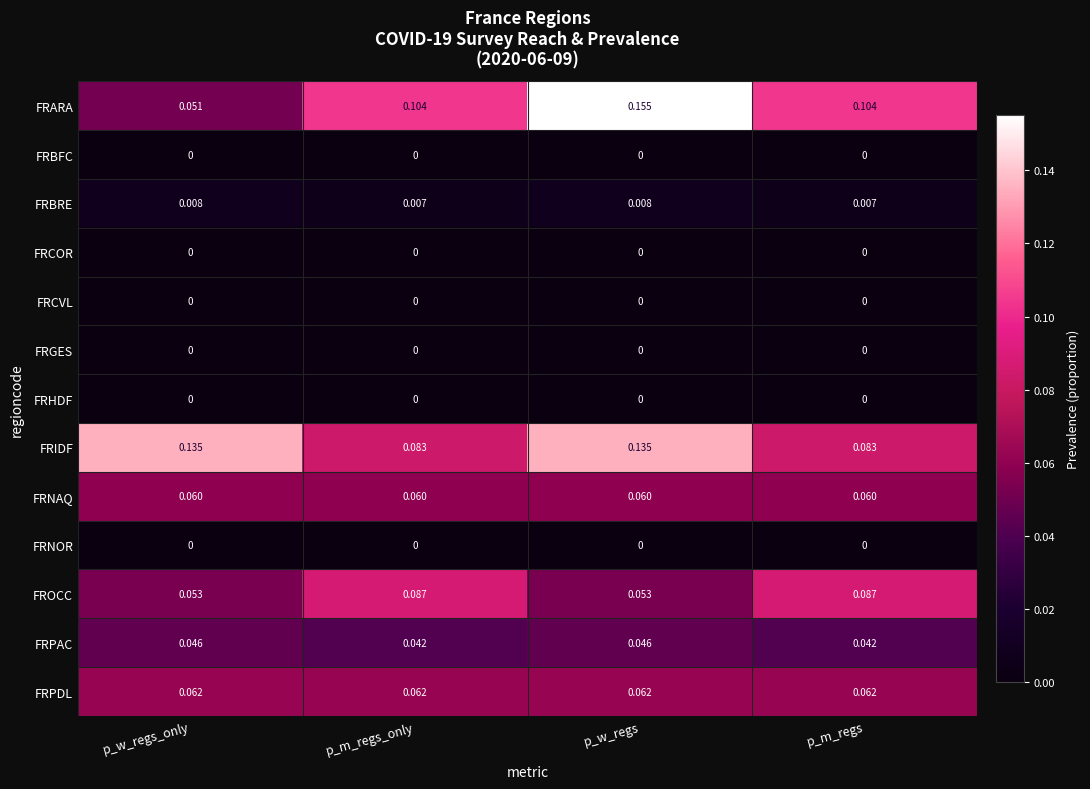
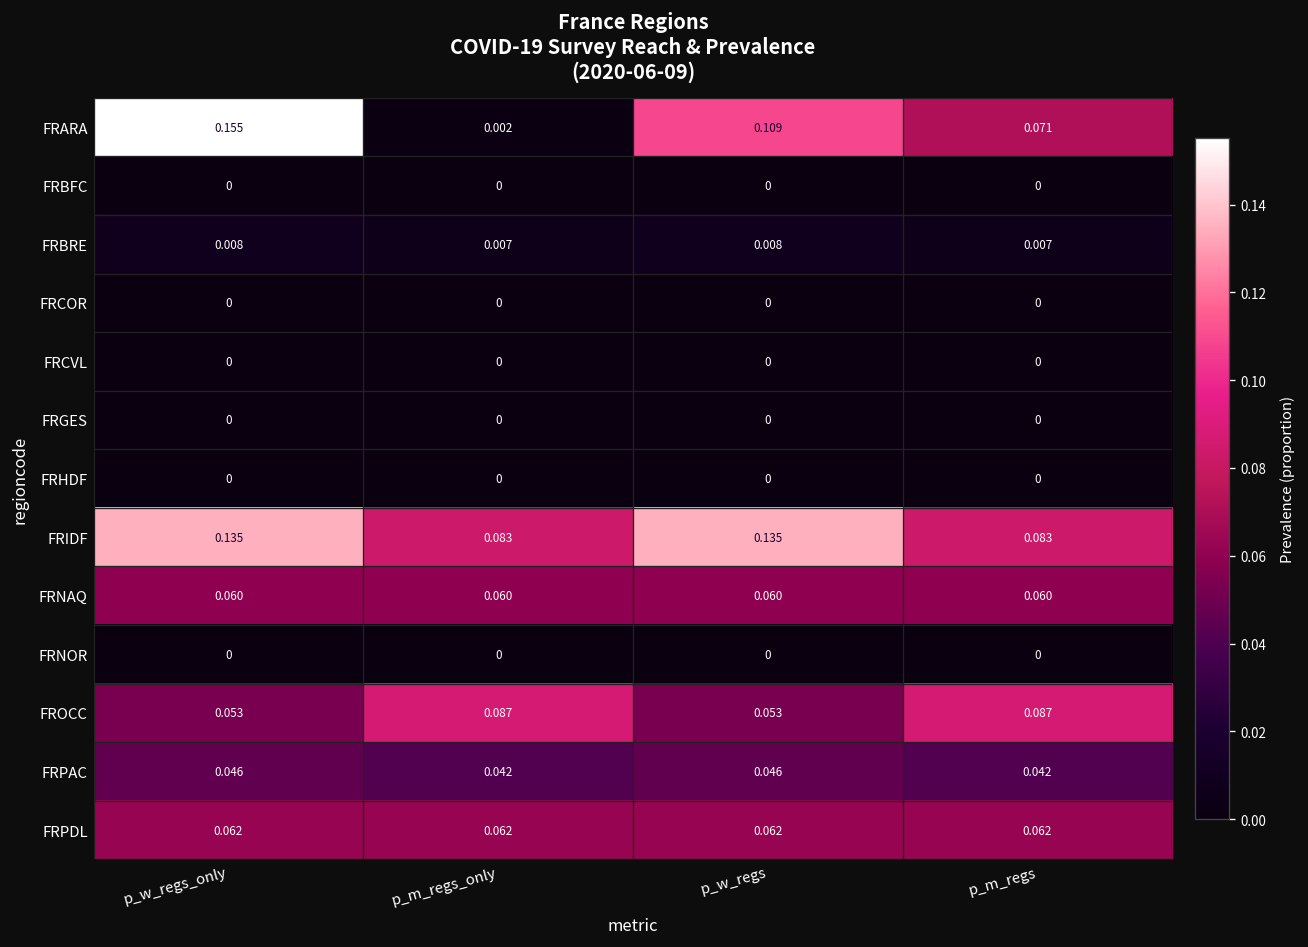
FRARA, p_w_regs_only: 0.051 -> 0.155
FRARA, p_m_regs_only: 0.104 -> 0.002
FRARA, p_w_regs: 0.155 -> 0.109
FRARA, p_m_regs: 0.104 -> 0.071
